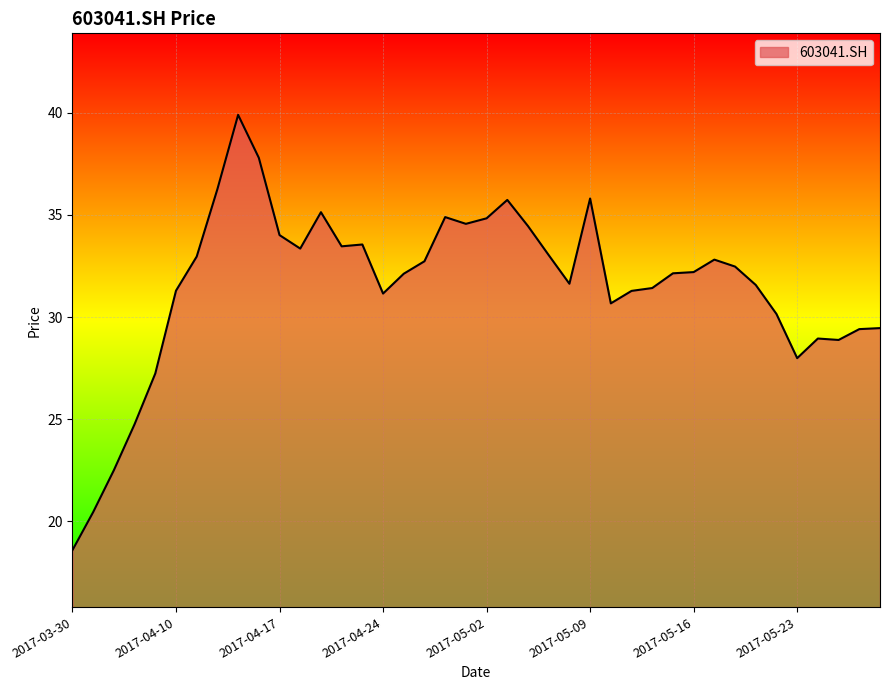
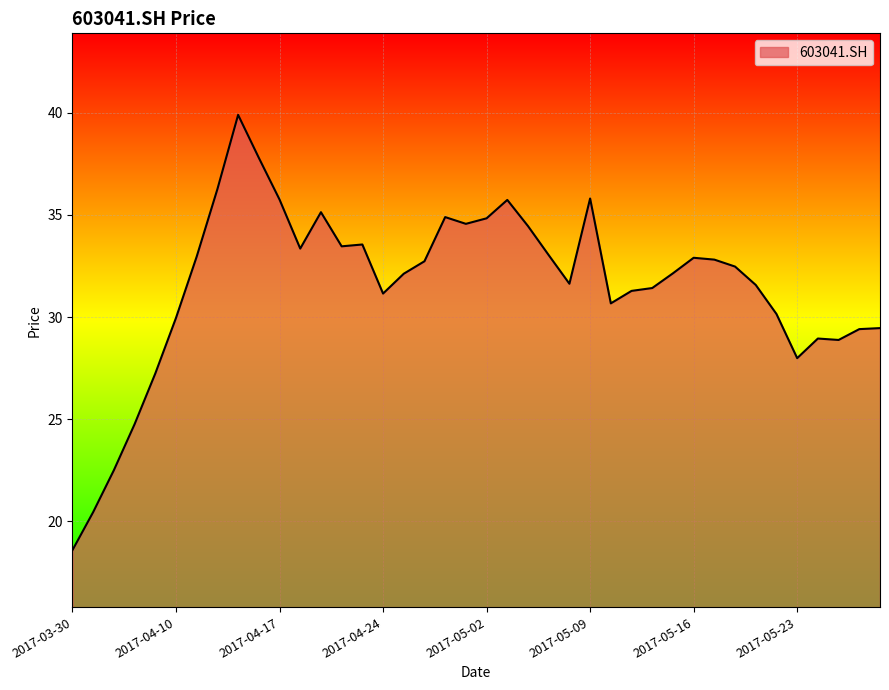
2017-04-10: 31.3 -> 30.0
2017-04-17: 34.0 -> 35.8
2017-05-16: 32.2 -> 32.9
